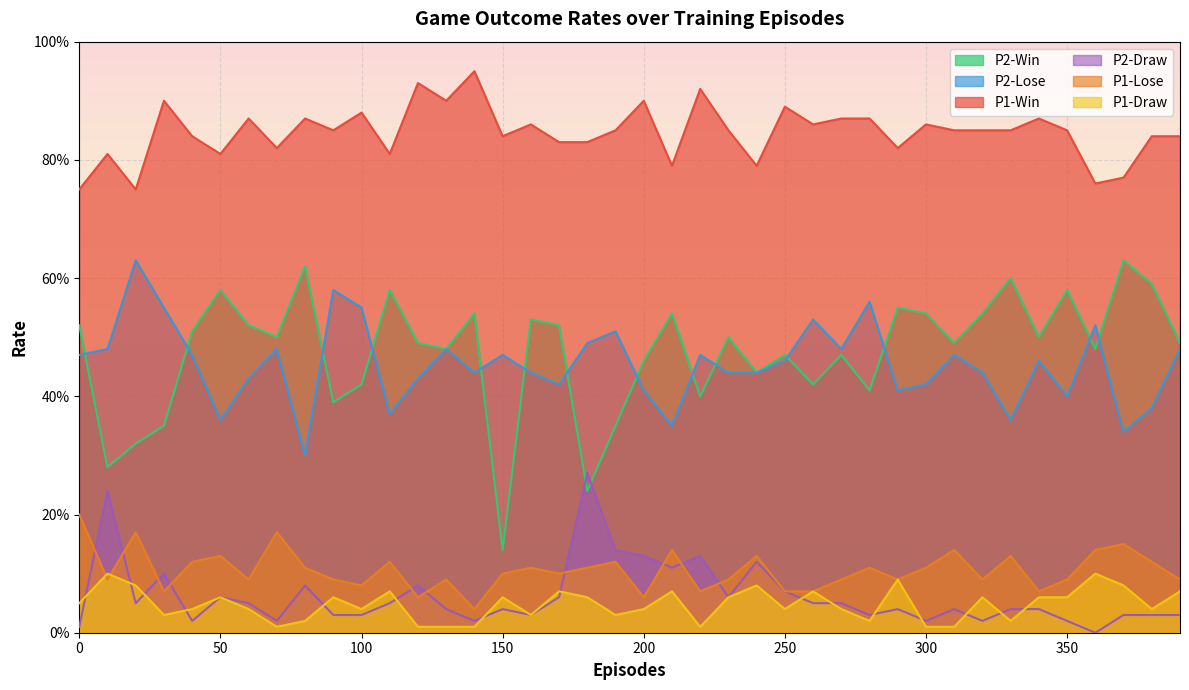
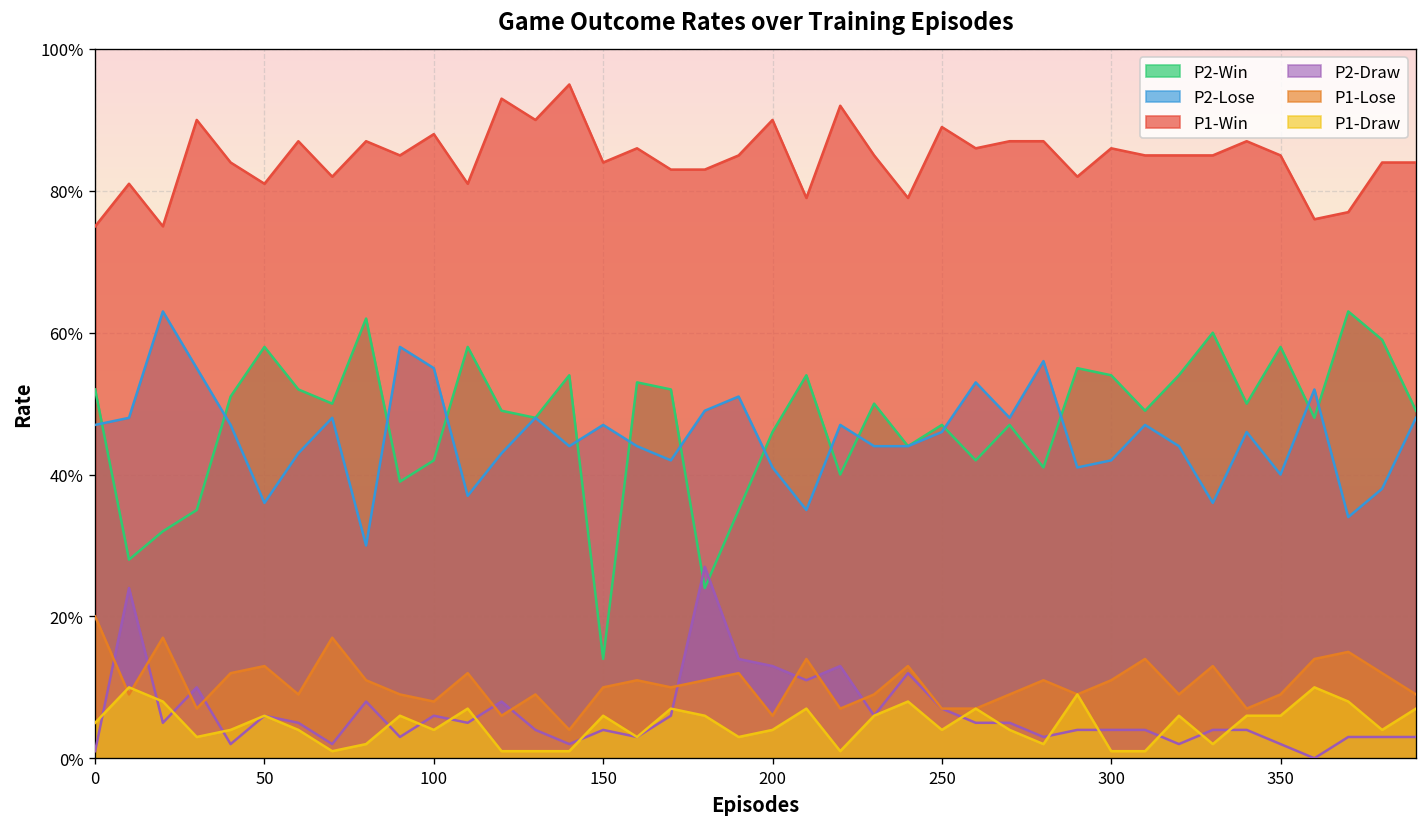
P2-Draw, 100: 3% -> 6%
P2-Draw, 300: 2% -> 4%
